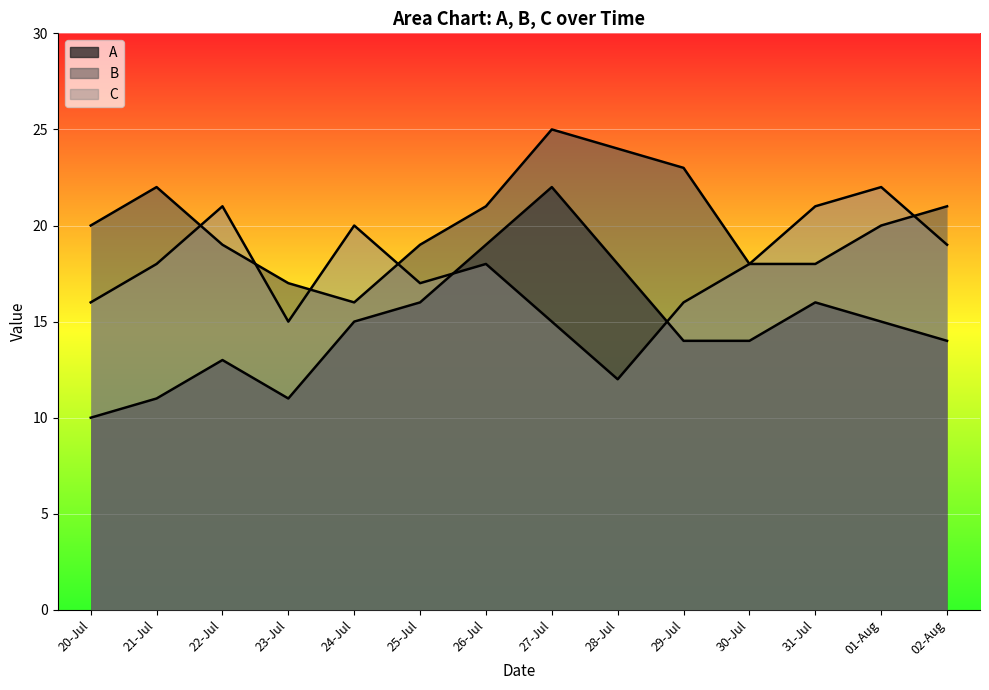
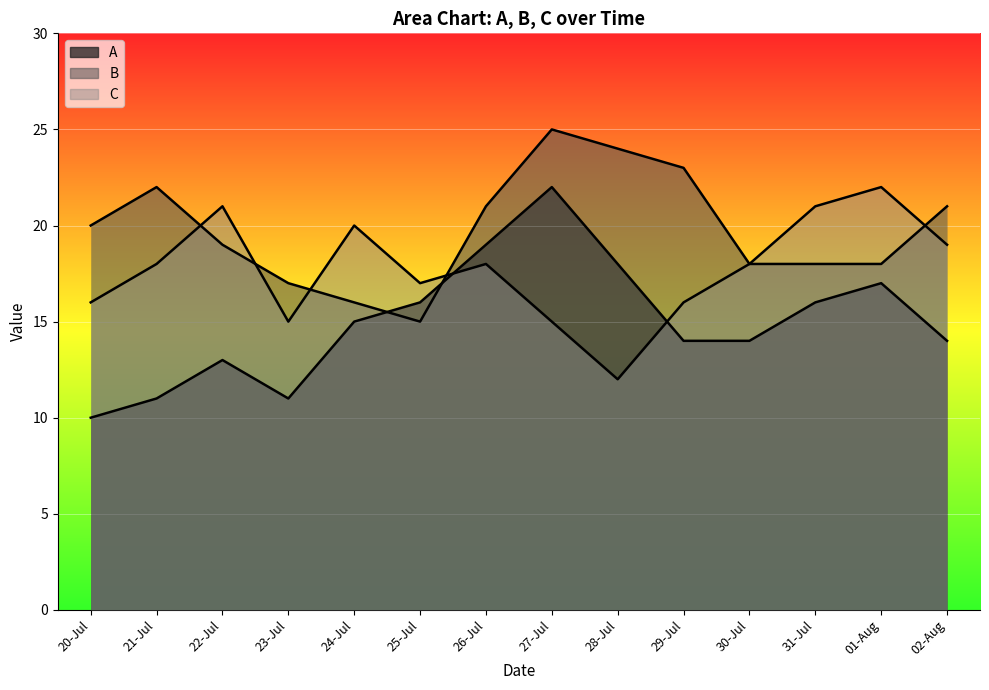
B, 25-Jul: 19 -> 15
A, 01-Aug: 15 -> 17
B, 01-Aug: 20 -> 18
